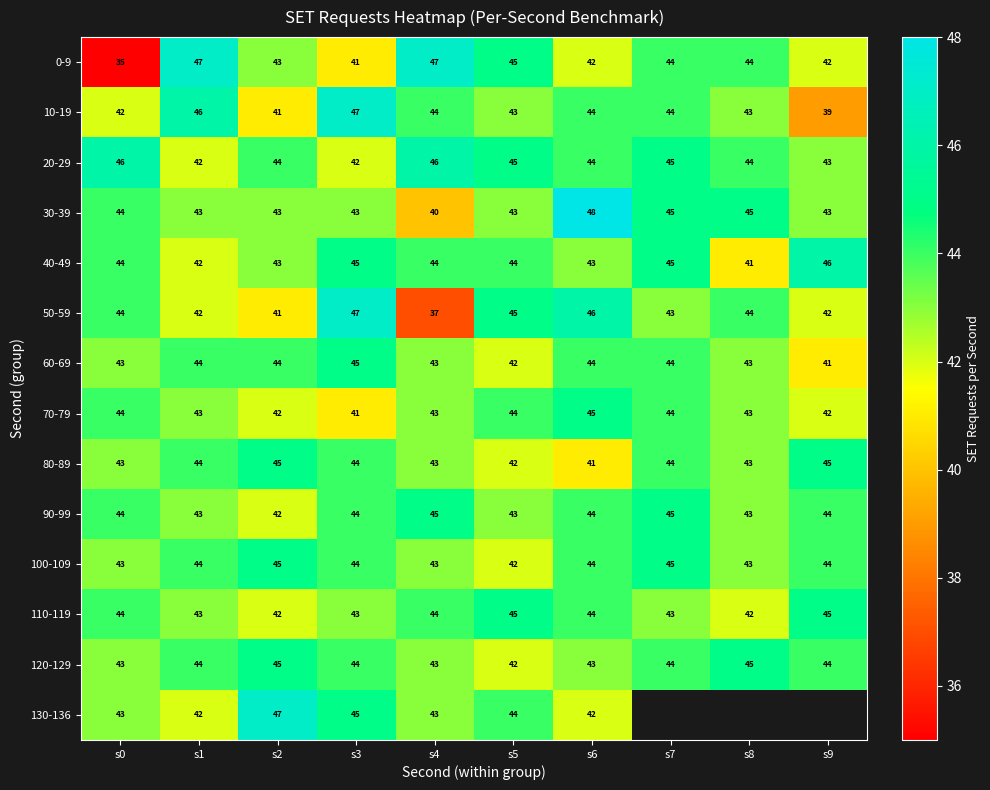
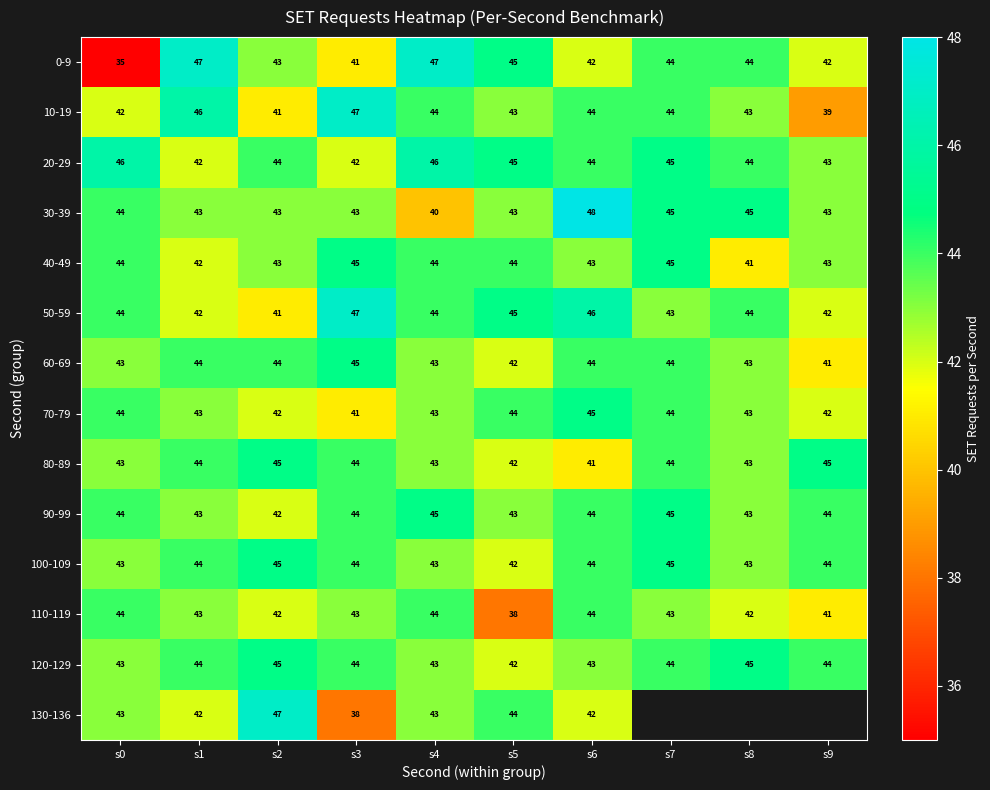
40-49, s9: 46 -> 43
50-59, s4: 37 -> 44
110-119, s5: 45 -> 38
110-119, s9: 45 -> 41
130-136, s3: 45 -> 38
